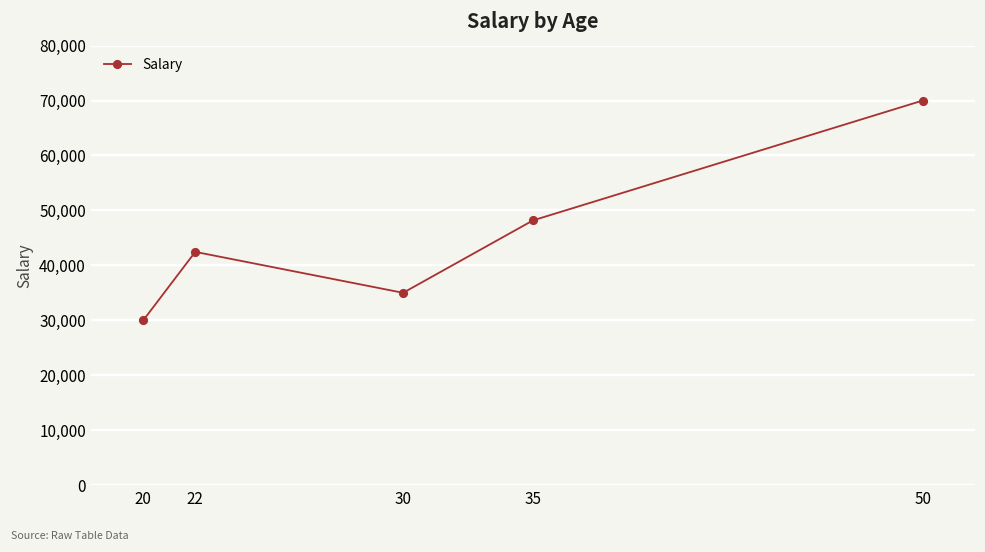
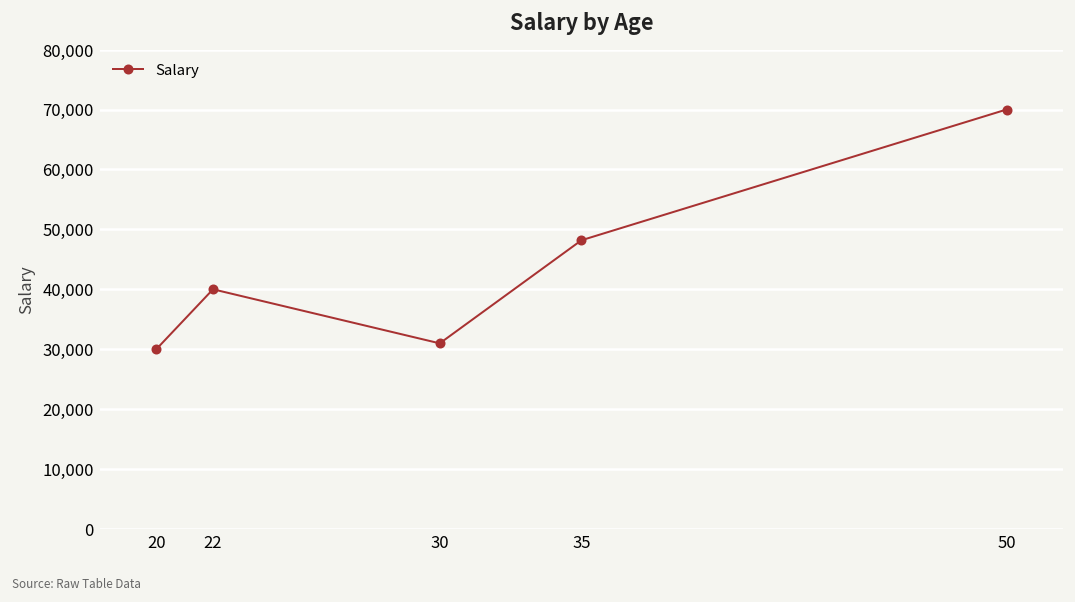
22: 42,000 -> 40,000
30: 35,000 -> 31,000
